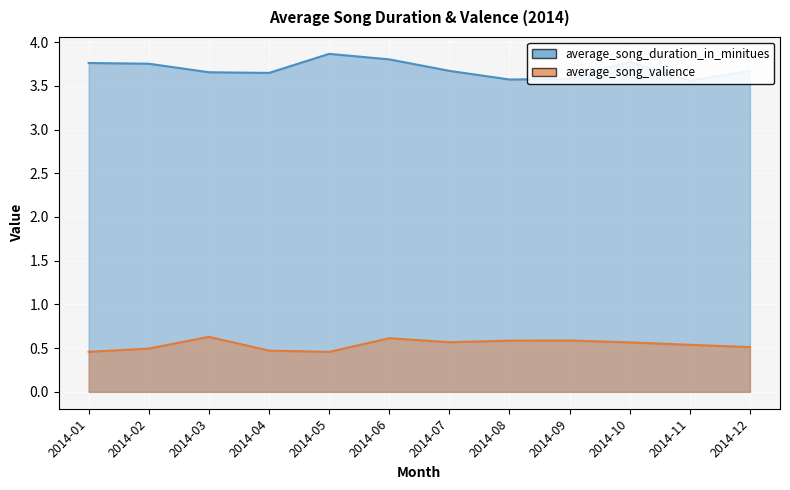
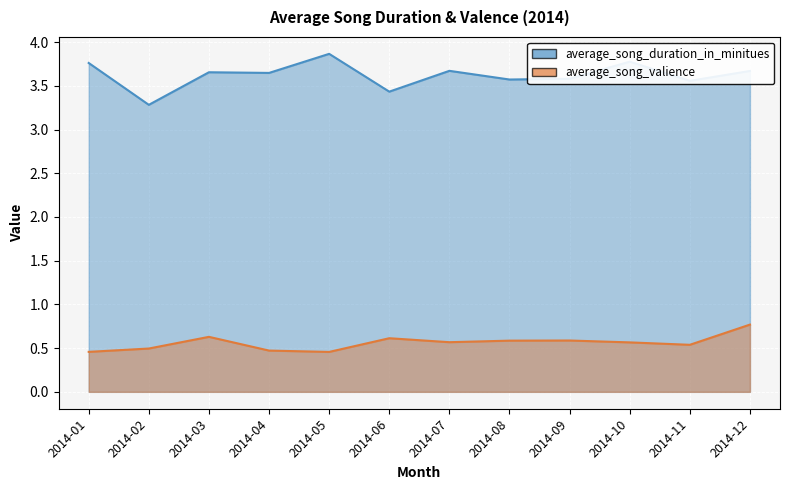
average_song_duration_in_minitues, 2014-02: 3.8 -> 3.3
average_song_duration_in_minitues, 2014-06: 3.8 -> 3.4
average_song_valience, 2014-12: 0.5 -> 0.8
